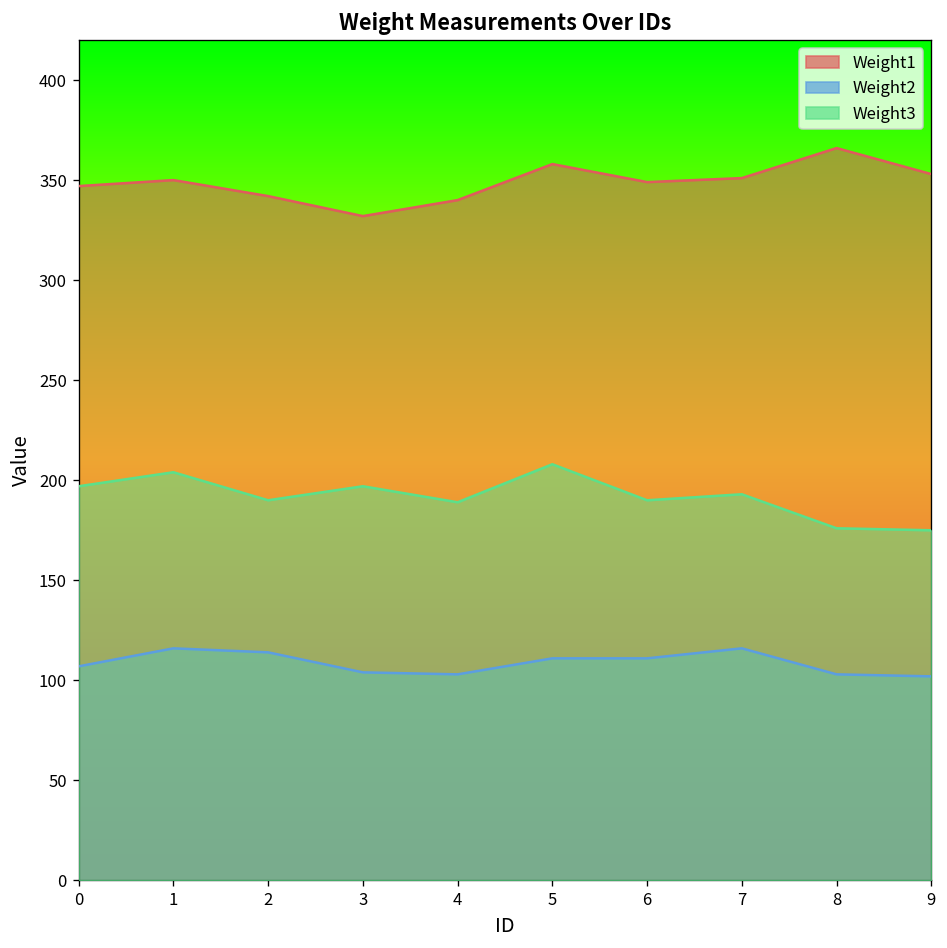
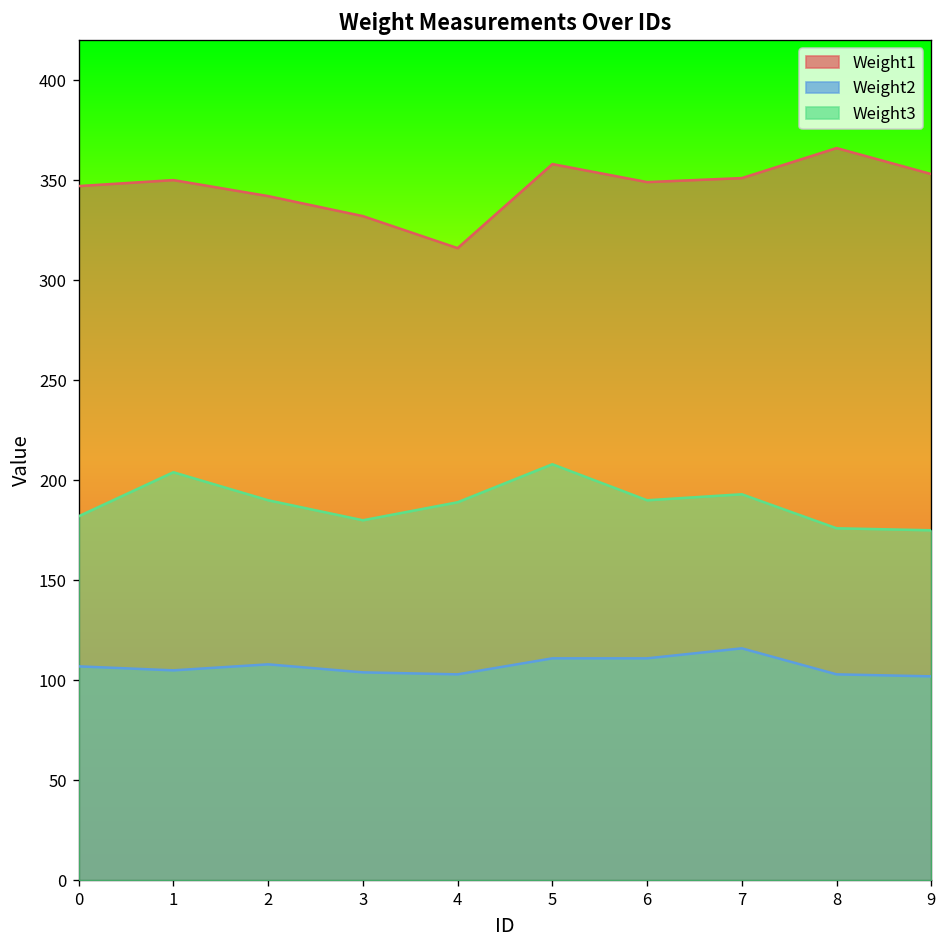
Weight3, 0: 197 -> 182
Weight2, 1: 116 -> 105
Weight2, 2: 114 -> 108
Weight3, 3: 197 -> 180
Weight1, 4: 340 -> 316
